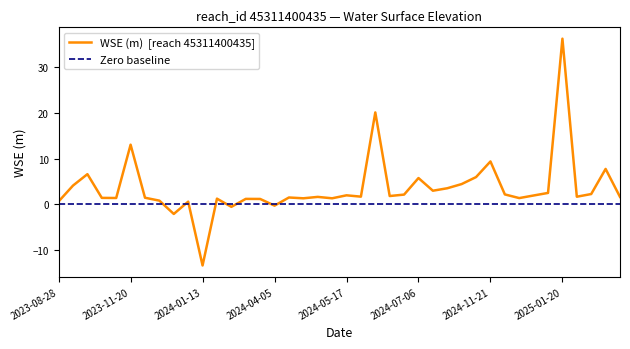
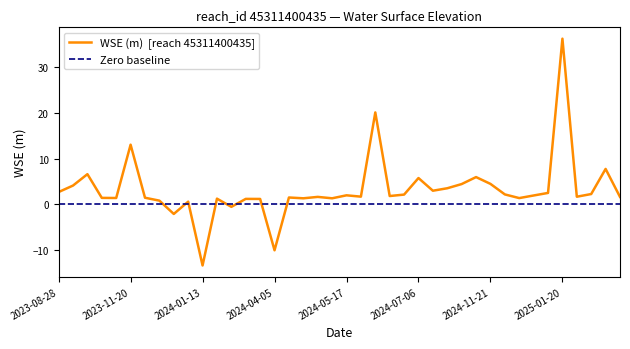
2023-08-28: 1 -> 3
2024-04-05: 0 -> -10
2024-11-21: 9 -> 4
